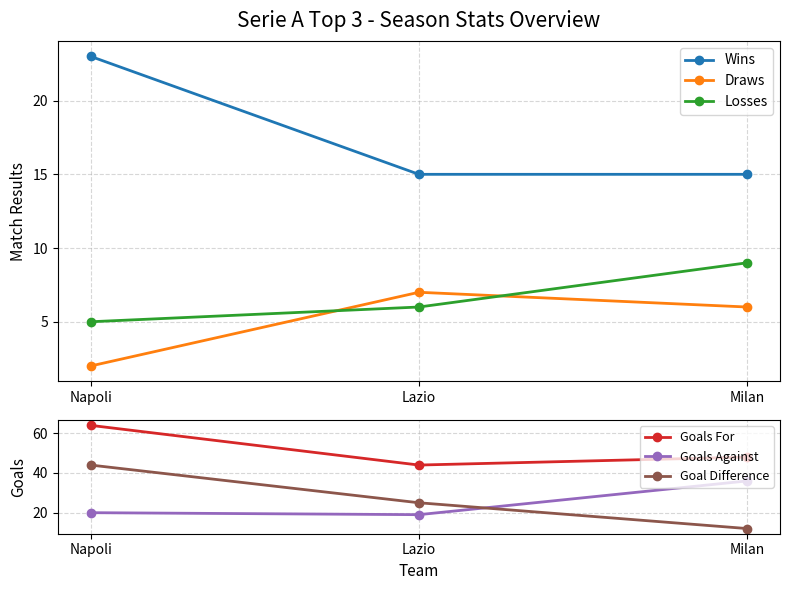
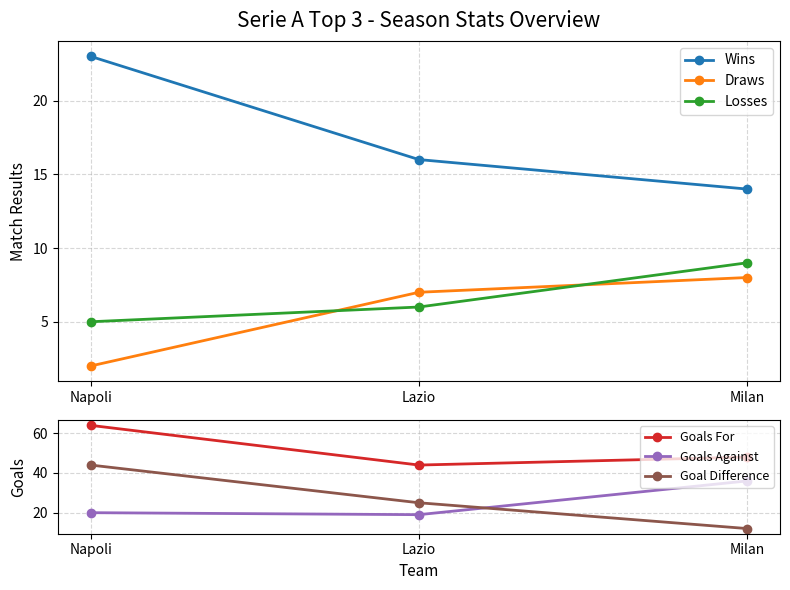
Serie A Top 3 - Season Stats Overview, Wins, Lazio: 15 -> 16
Serie A Top 3 - Season Stats Overview, Wins, Milan: 15 -> 14
Serie A Top 3 - Season Stats Overview, Draws, Milan: 6 -> 8
